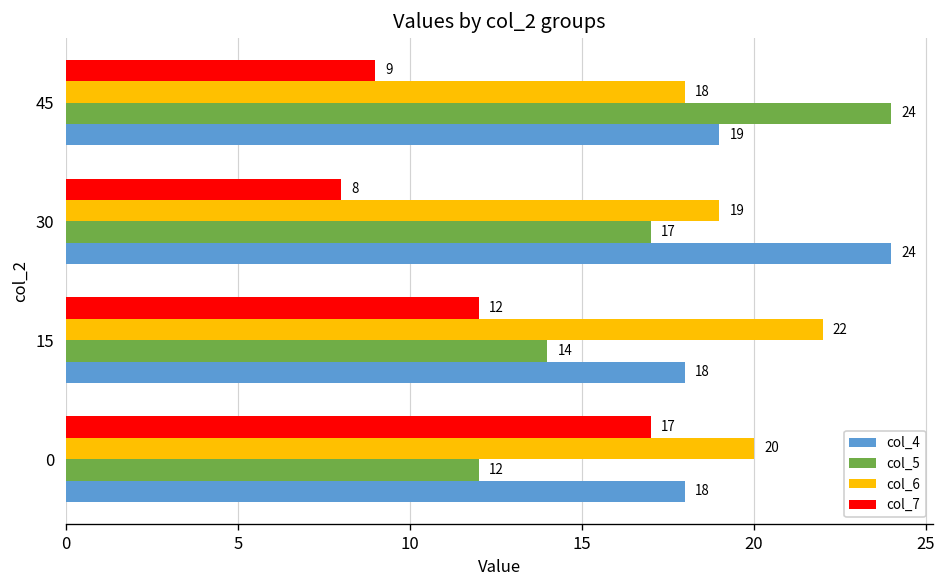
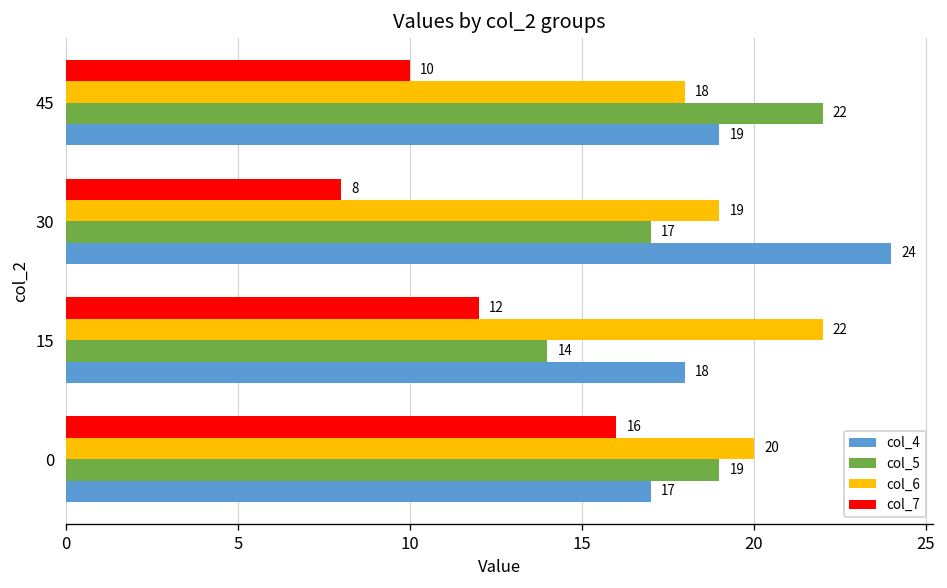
col_7, 45: 9 -> 10
col_5, 45: 24 -> 22
col_7, 0: 17 -> 16
col_5, 0: 12 -> 19
col_4, 0: 18 -> 17
